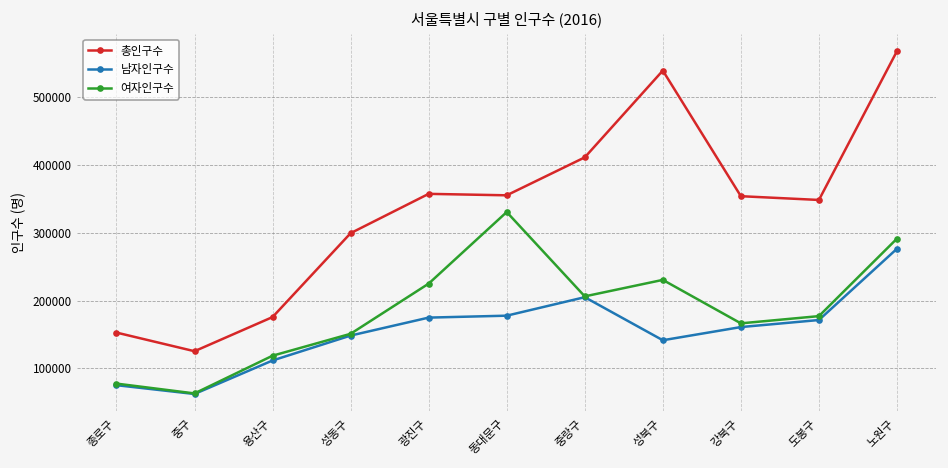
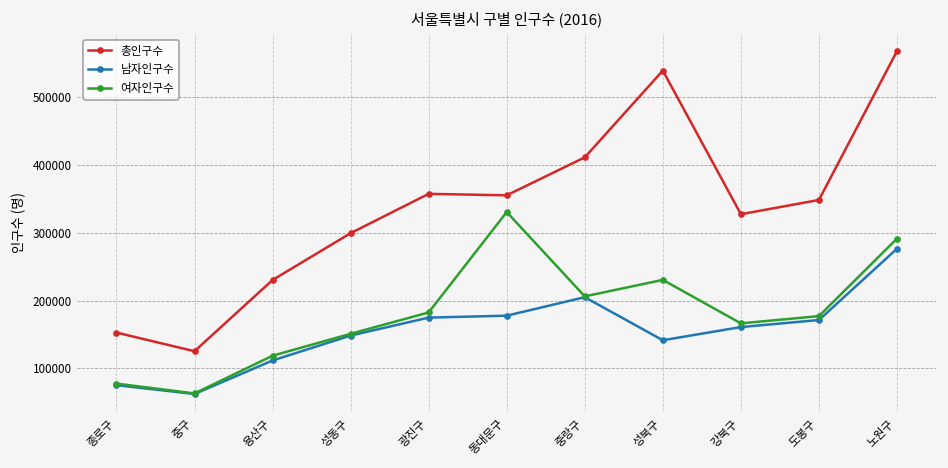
총인구수, 용산구: 180000 -> 230000
여자인구수, 광진구: 220000 -> 180000
총인구수, 강북구: 350000 -> 330000
